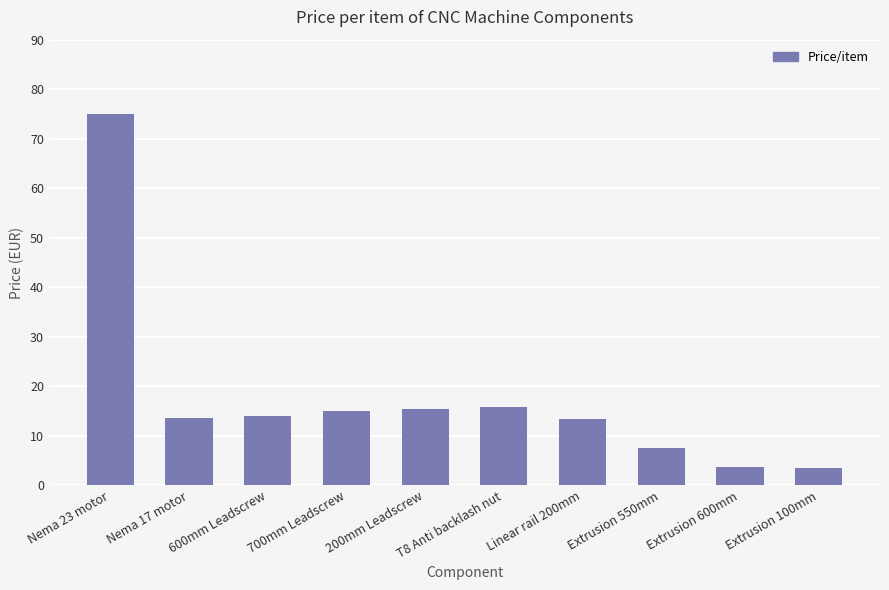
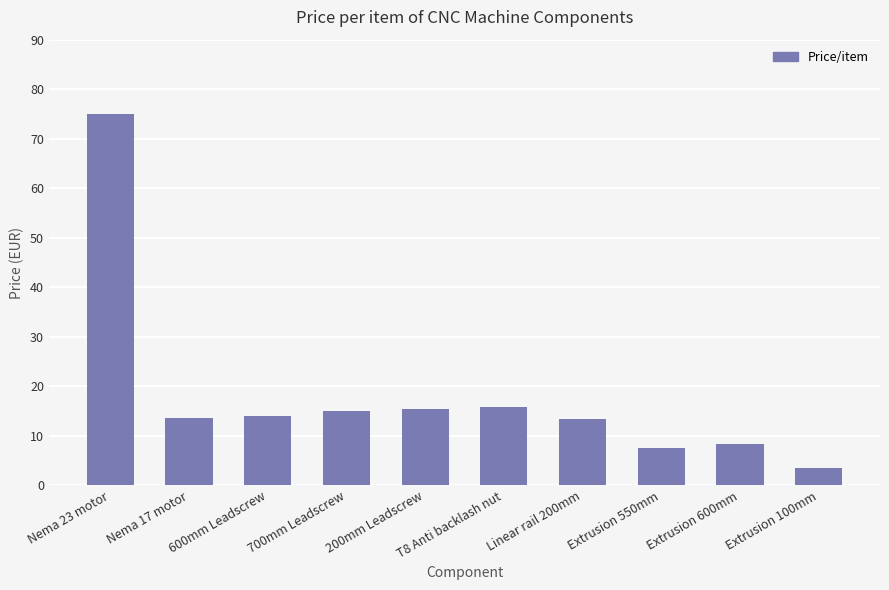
Extrusion 600mm: 4 -> 8
